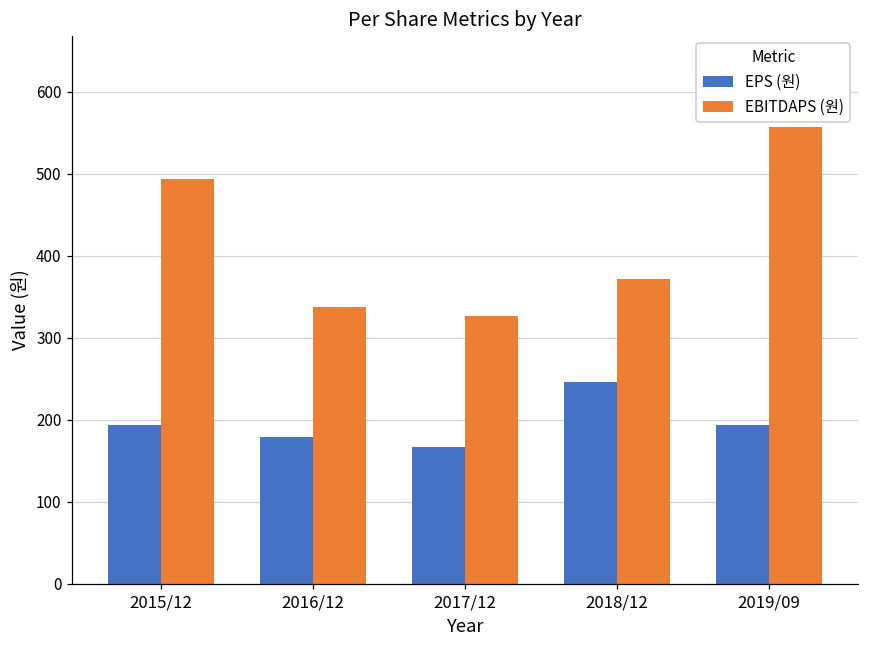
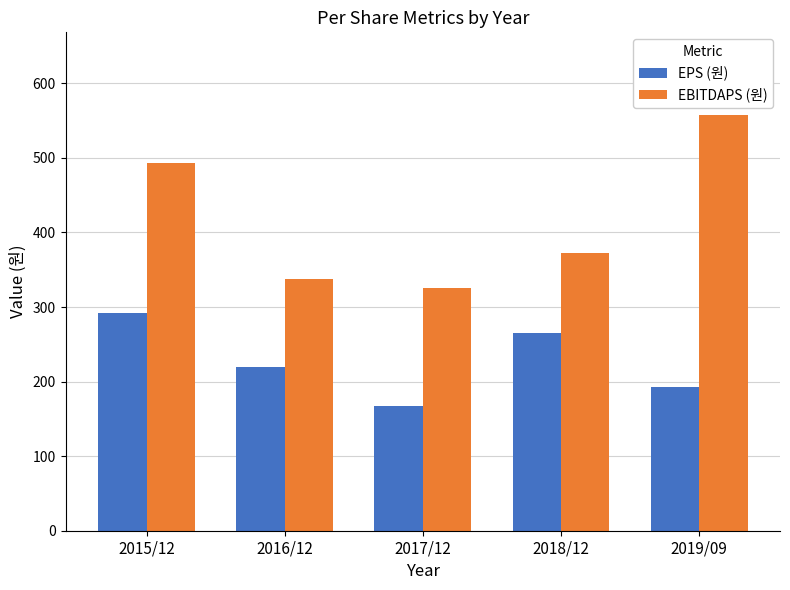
EPS (원), 2015/12: 190 -> 290
EPS (원), 2016/12: 180 -> 220
EPS (원), 2018/12: 250 -> 270
